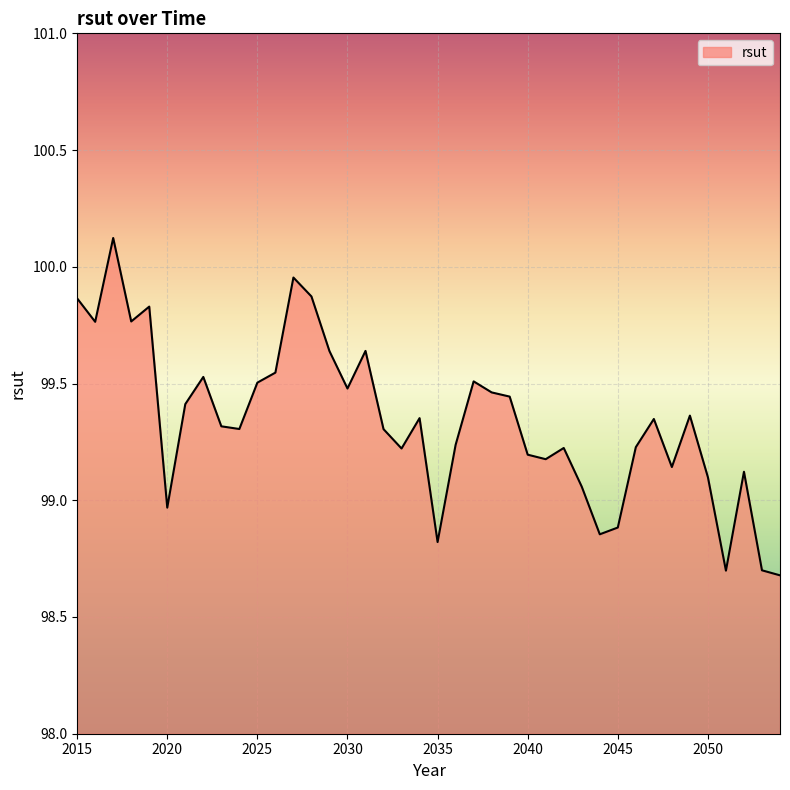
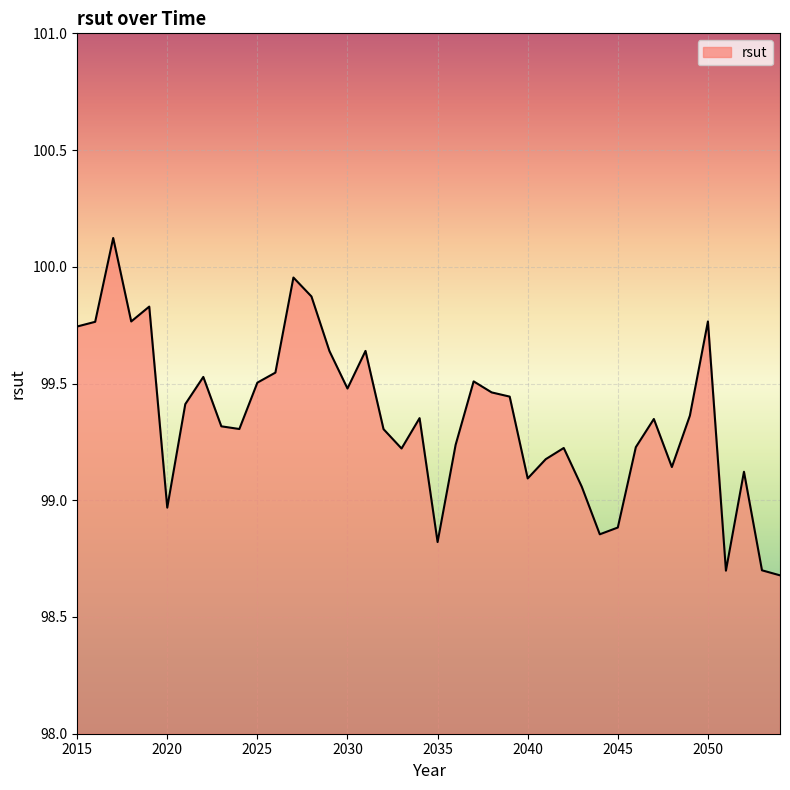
2015: 99.86 -> 99.74
2040: 99.20 -> 99.09
2050: 99.10 -> 99.77
